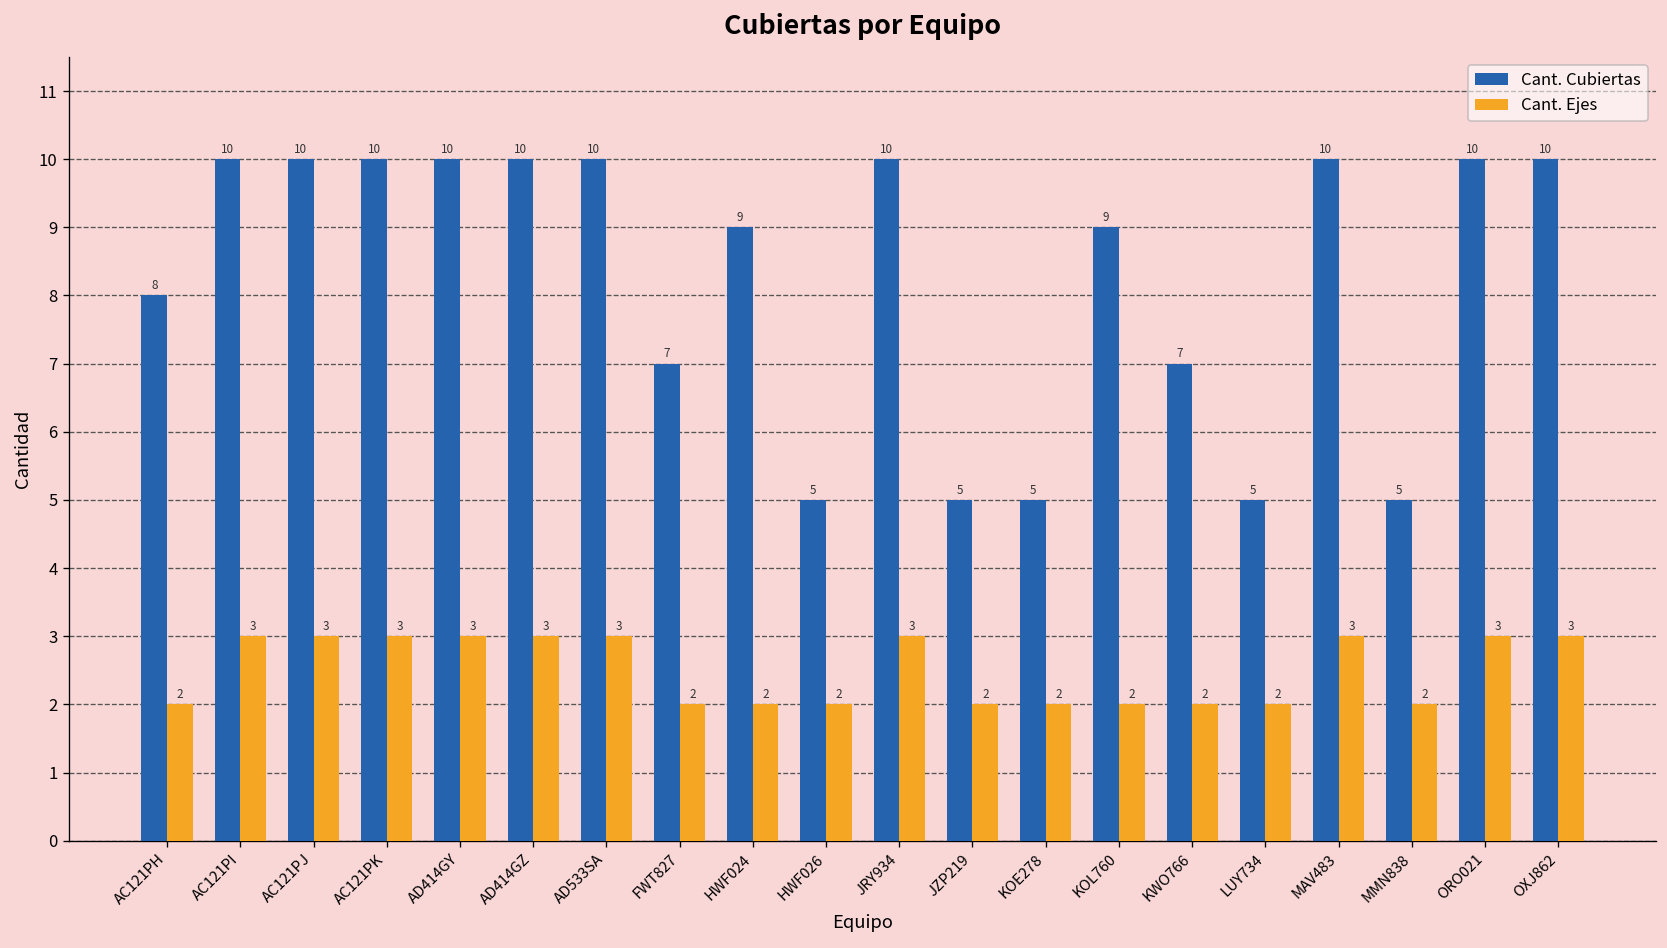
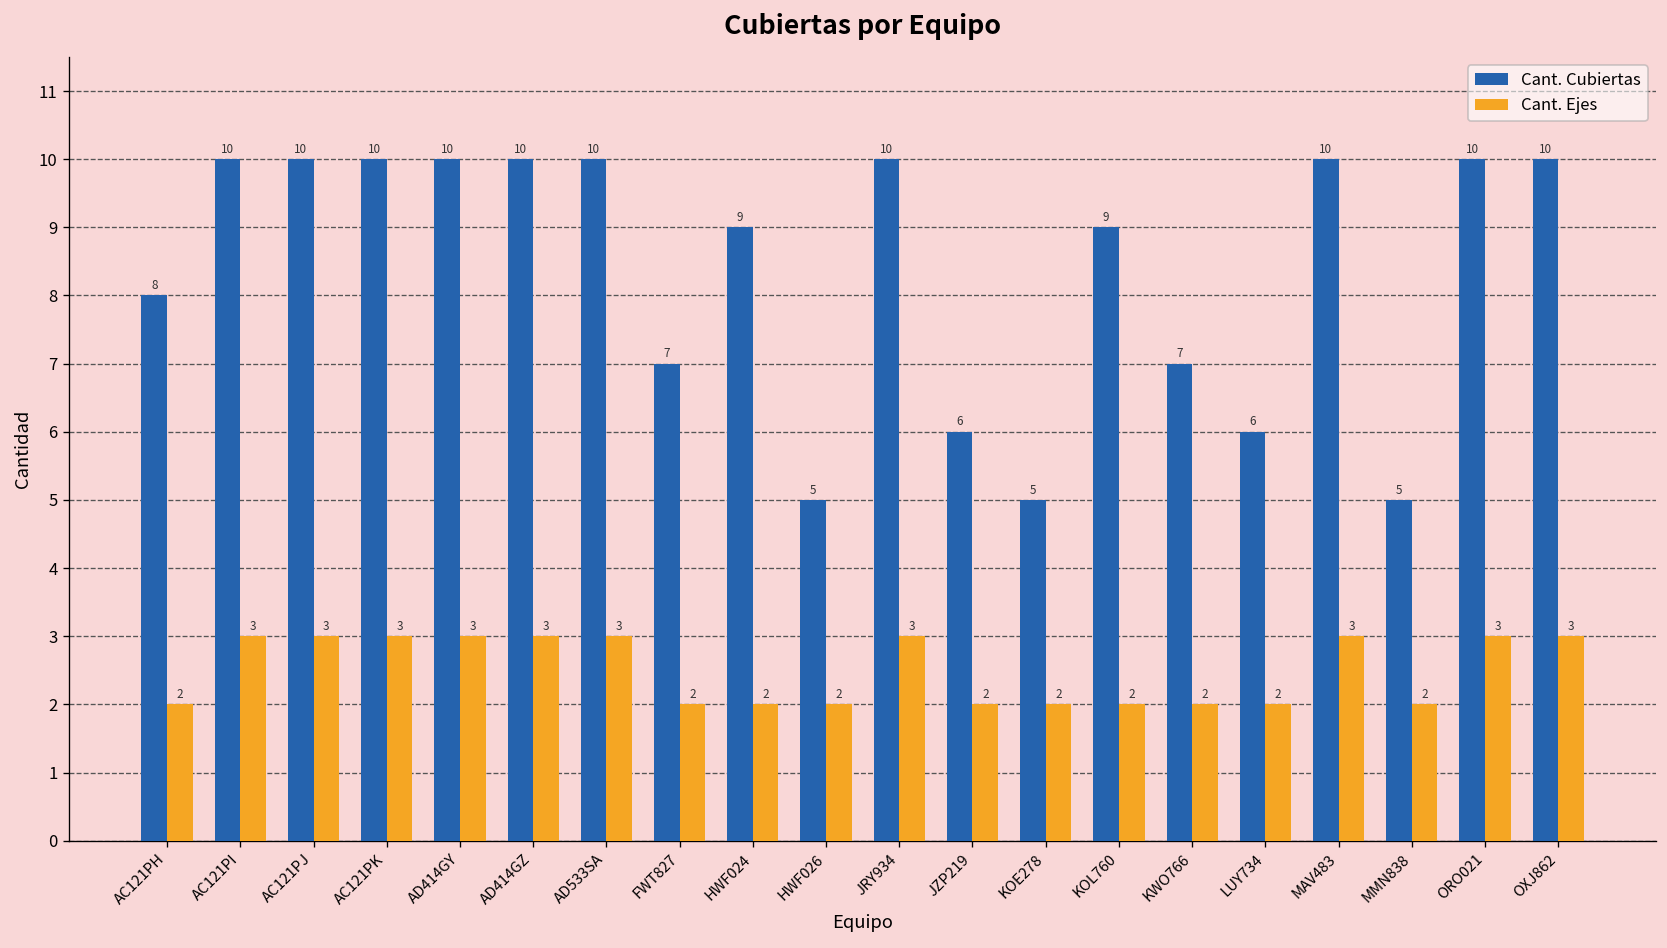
Cant. Cubiertas, JZP219: 5 -> 6
Cant. Cubiertas, LUY734: 5 -> 6
